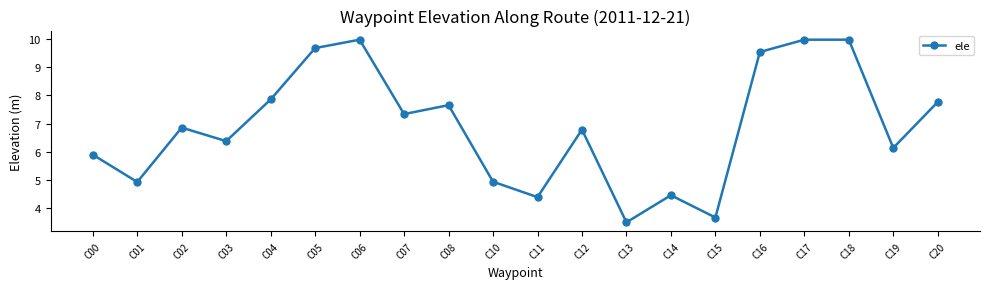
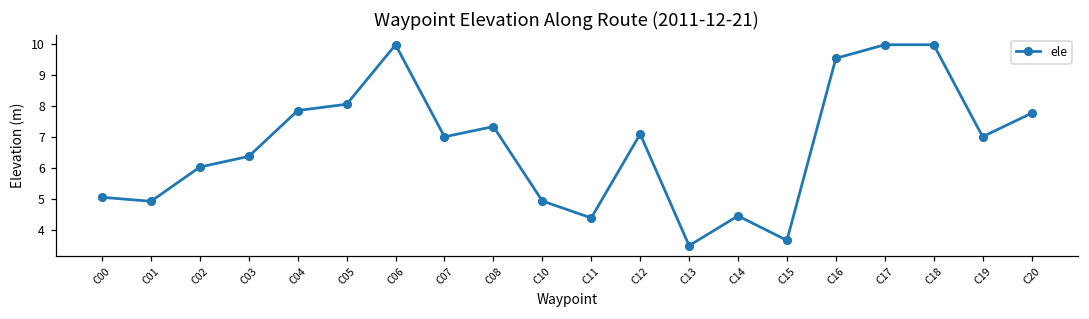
C00: 5.9 -> 5.1
C02: 6.9 -> 6.0
C05: 9.7 -> 8.1
C07: 7.3 -> 7.0
C08: 7.7 -> 7.3
C12: 6.8 -> 7.1
C19: 6.1 -> 7.0
